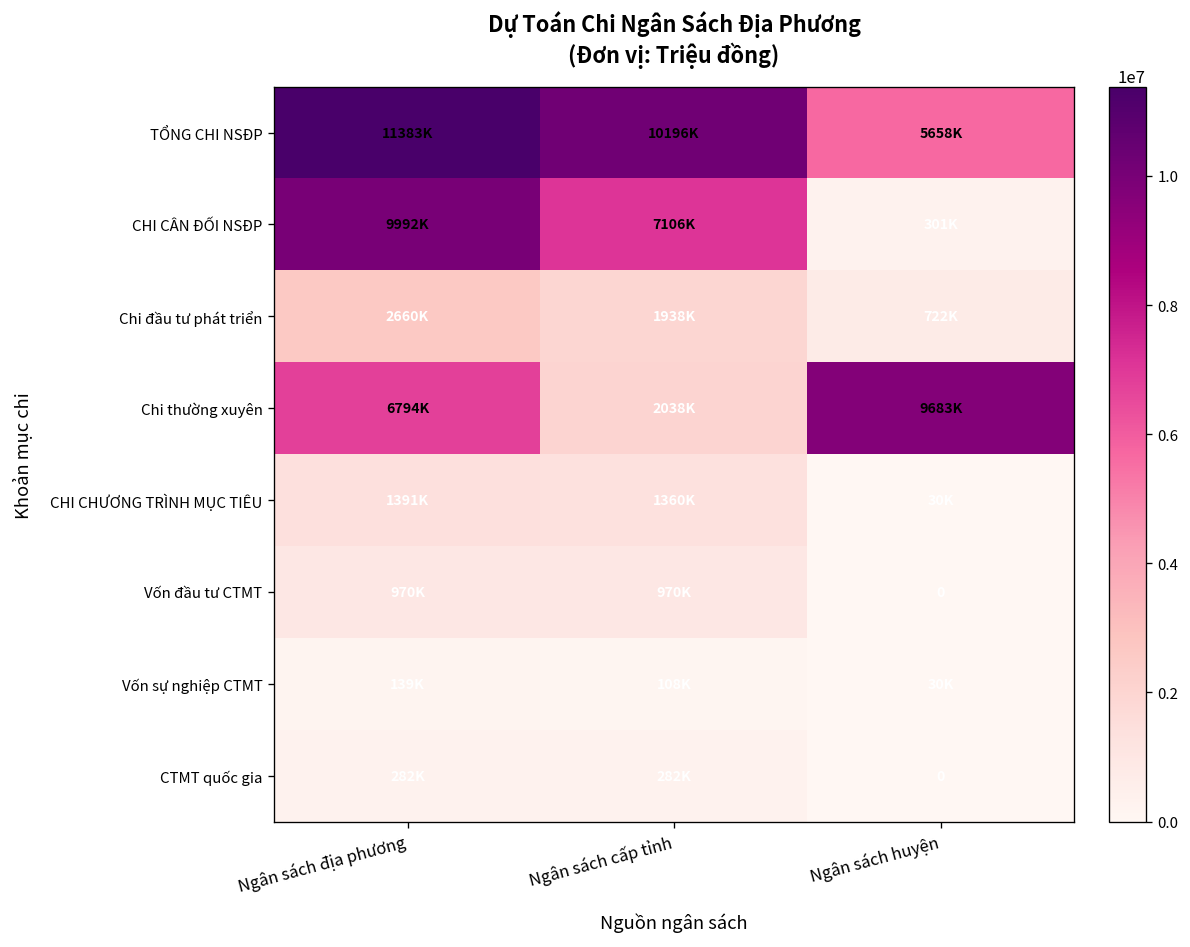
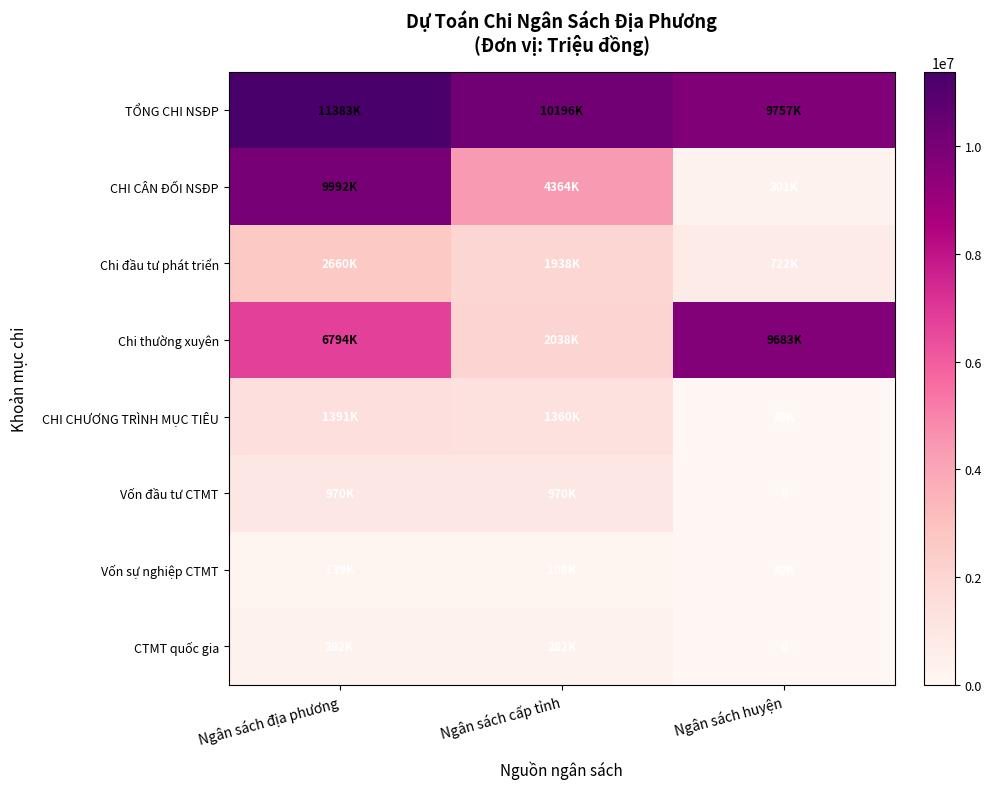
TỔNG CHI NSĐP, Ngân sách huyện: 5658K -> 9757K
CHI CÂN ĐỐI NSĐP, Ngân sách cấp tỉnh: 7106K -> 4364K
